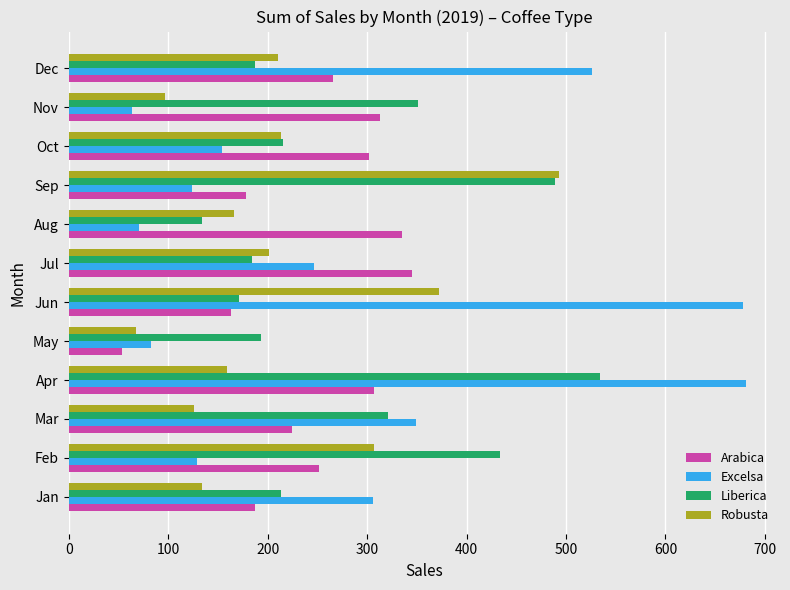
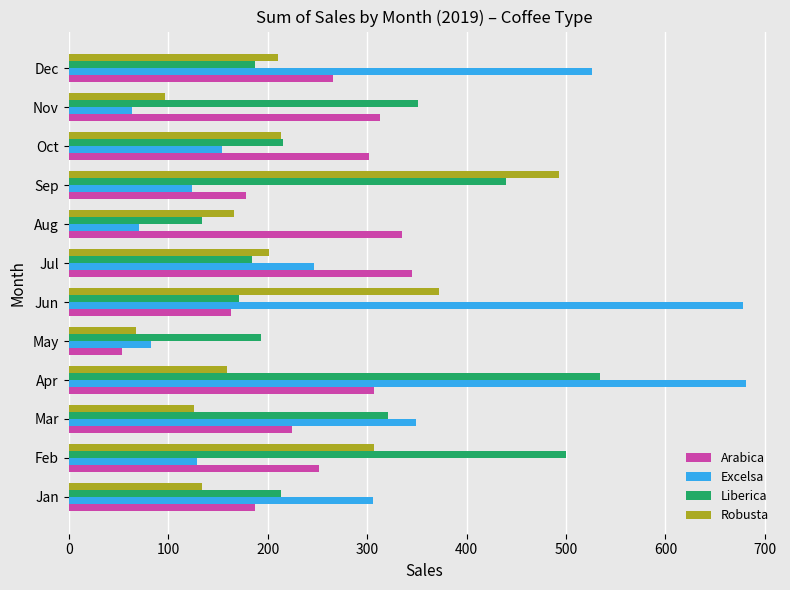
Liberica, Sep: 490 -> 440
Liberica, Feb: 430 -> 500
